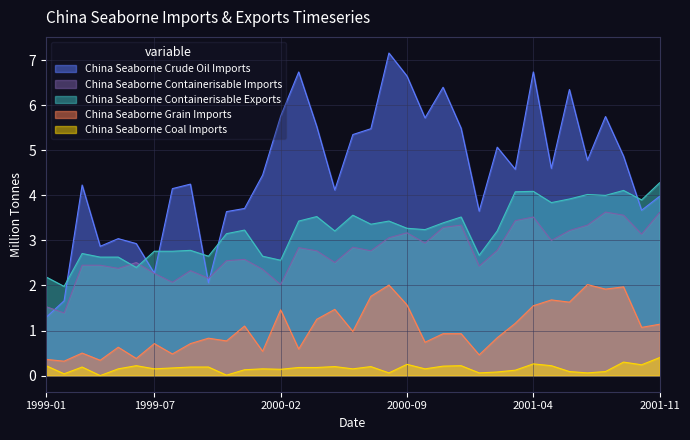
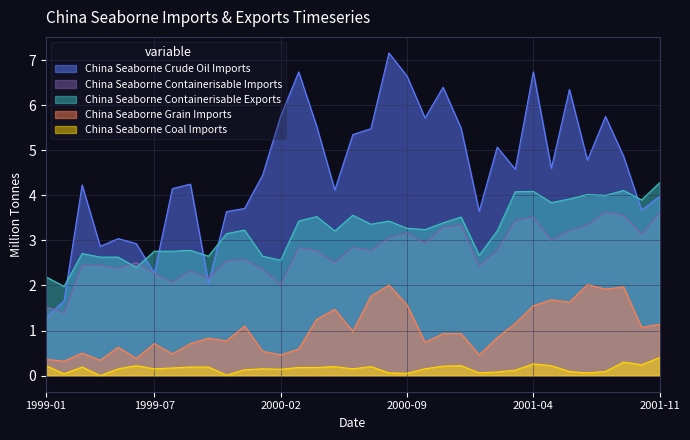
China Seaborne Grain Imports, 2000-02: 1.5 -> 0.5
China Seaborne Coal Imports, 2000-09: 0.3 -> 0.1
